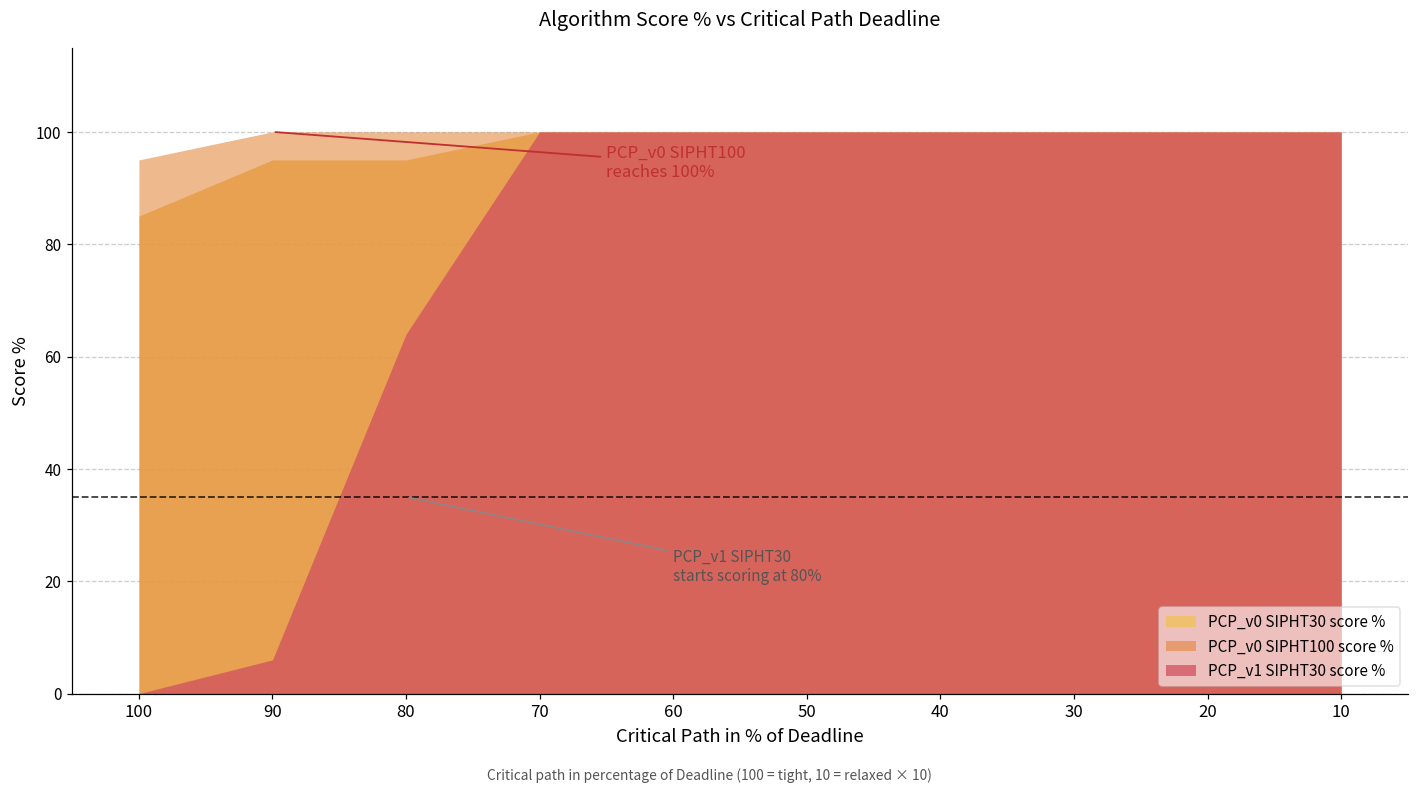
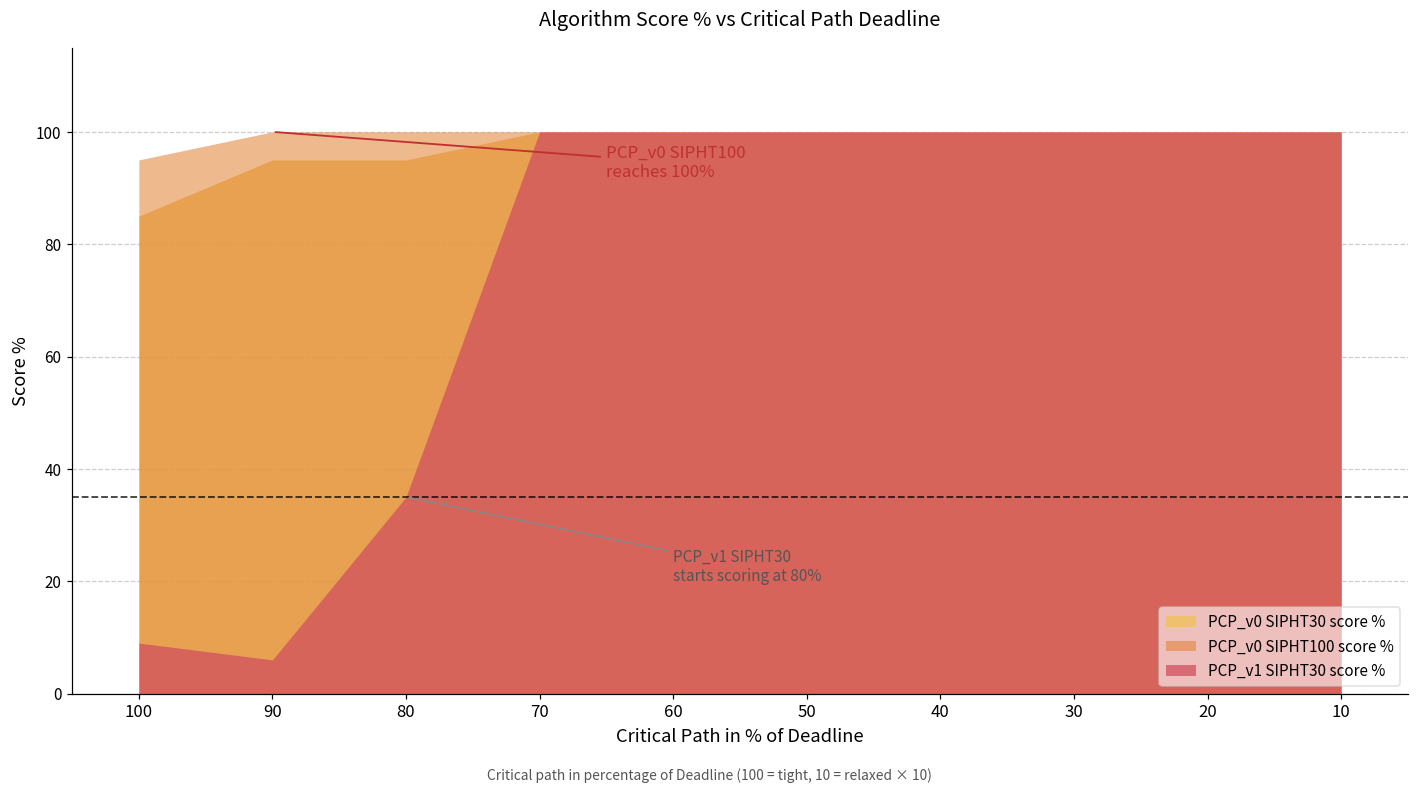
PCP_v1 SIPHT30 score %, 100: 0 -> 9
PCP_v1 SIPHT30 score %, 80: 64 -> 35
